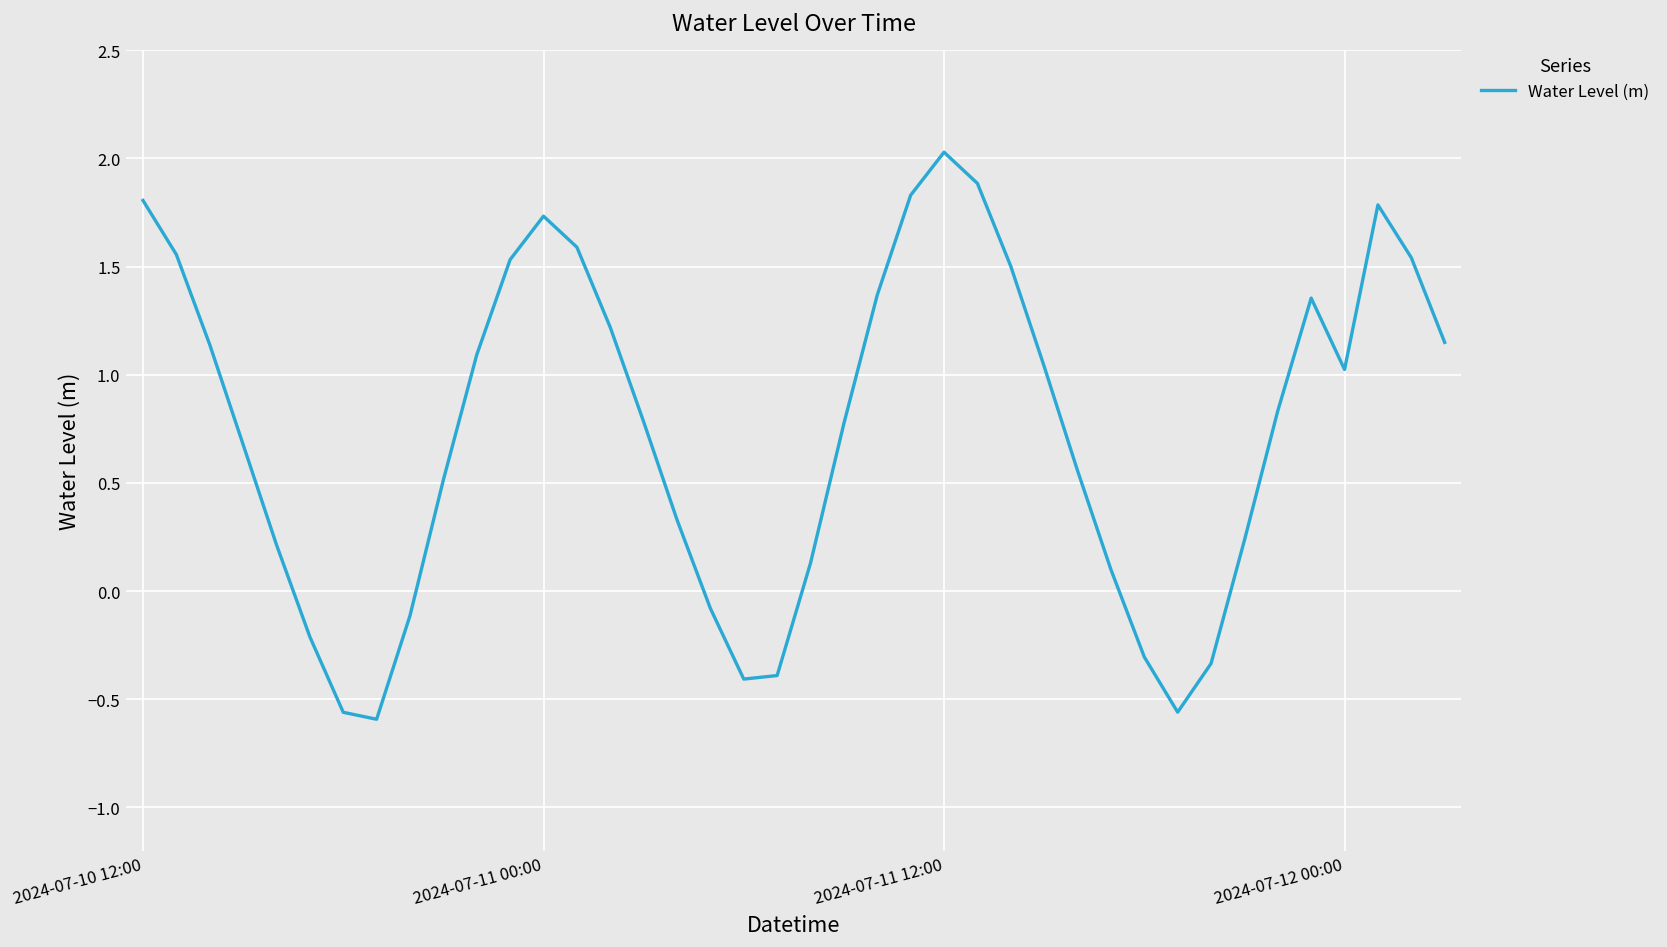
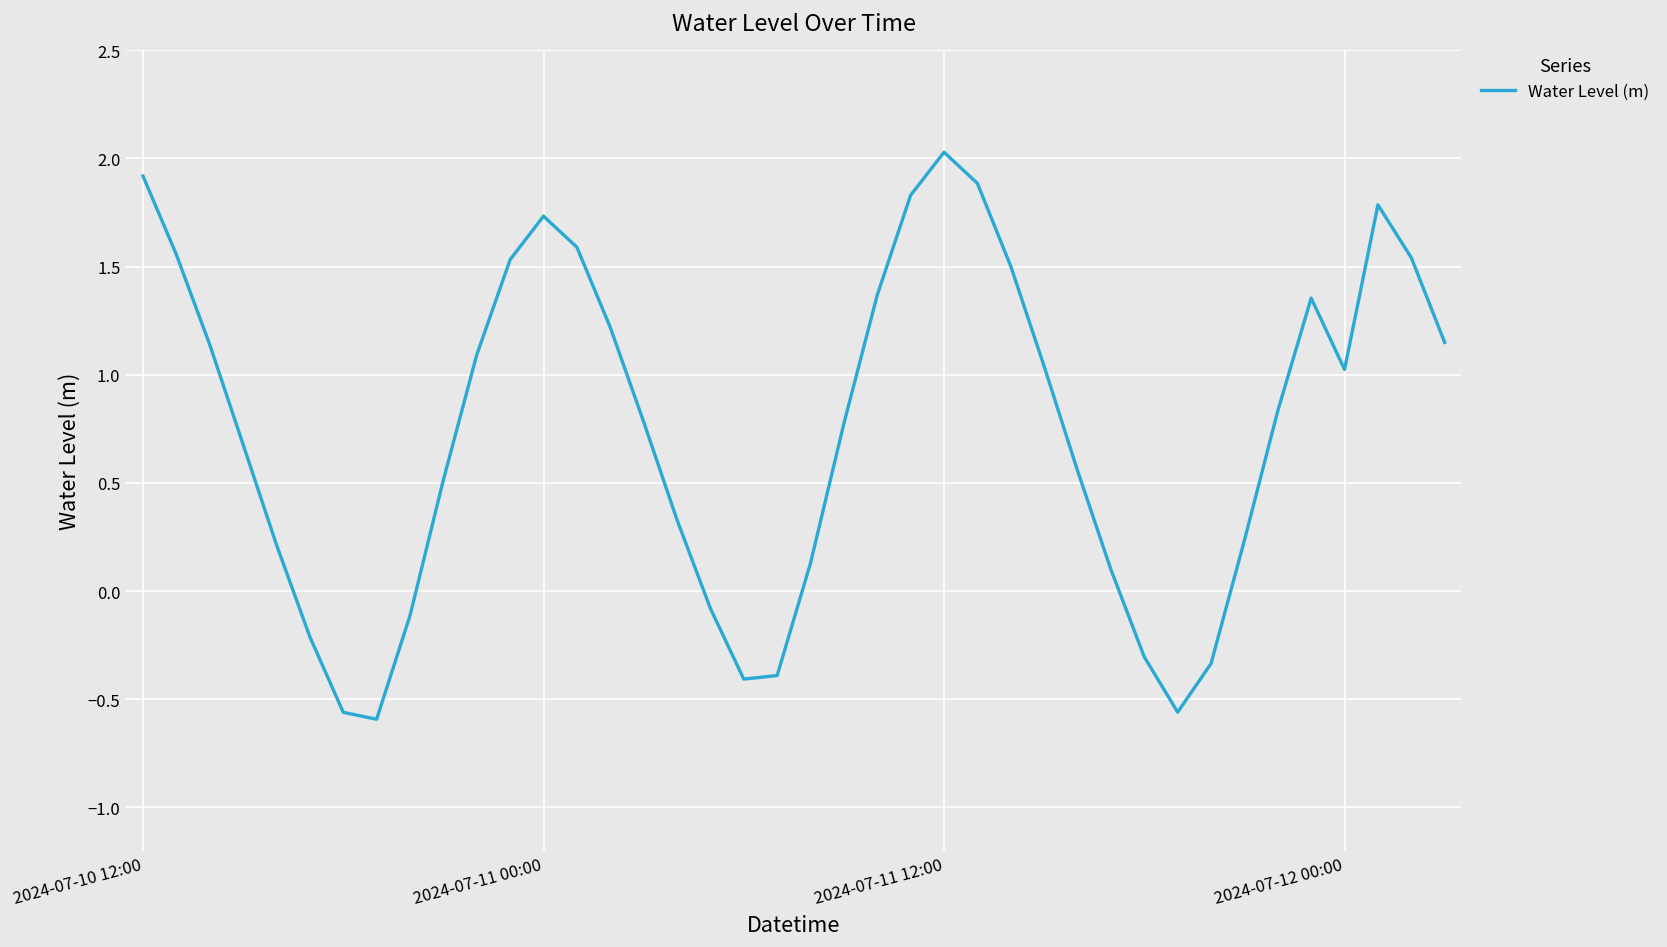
2024-07-10 12:00: 1.81 -> 1.92
